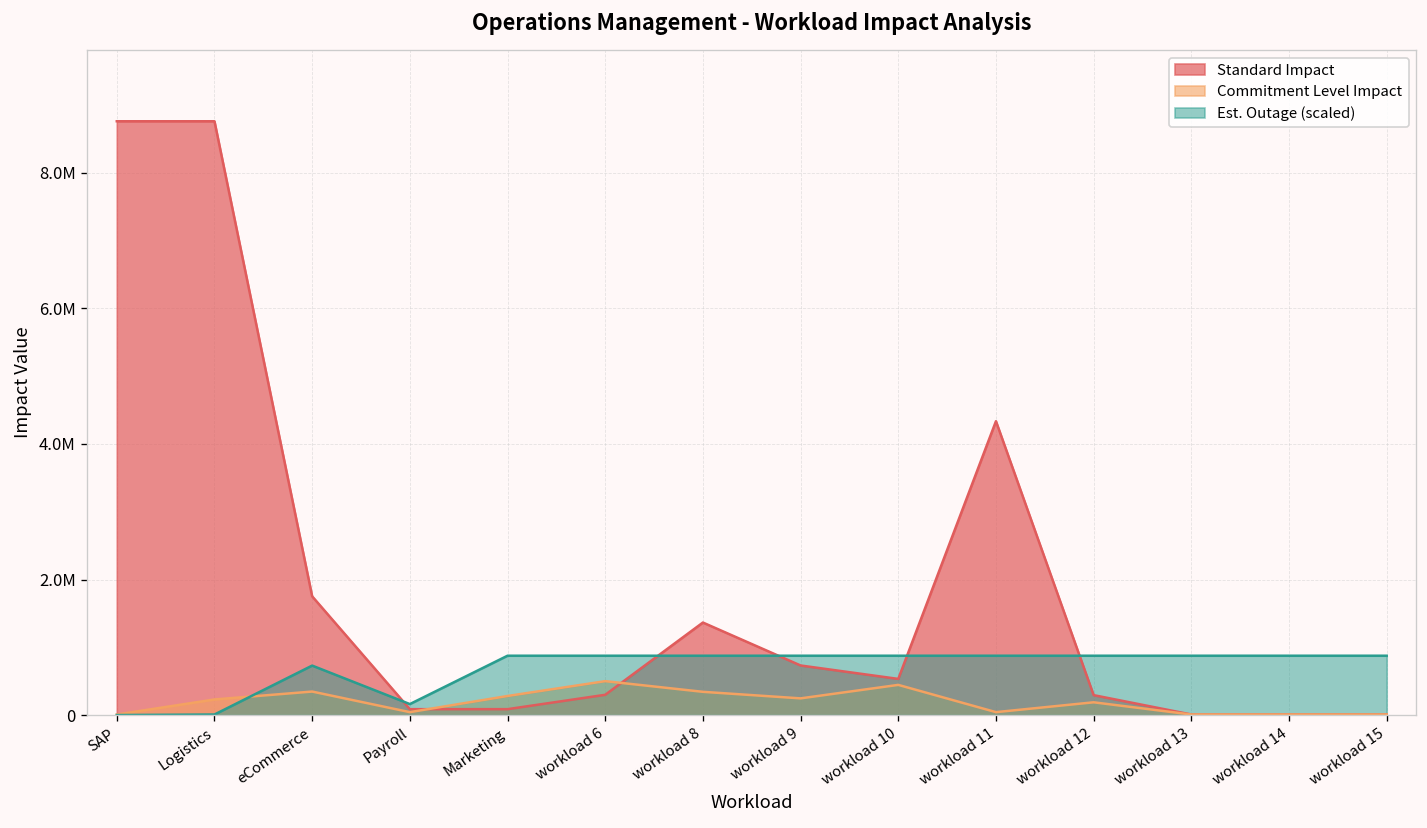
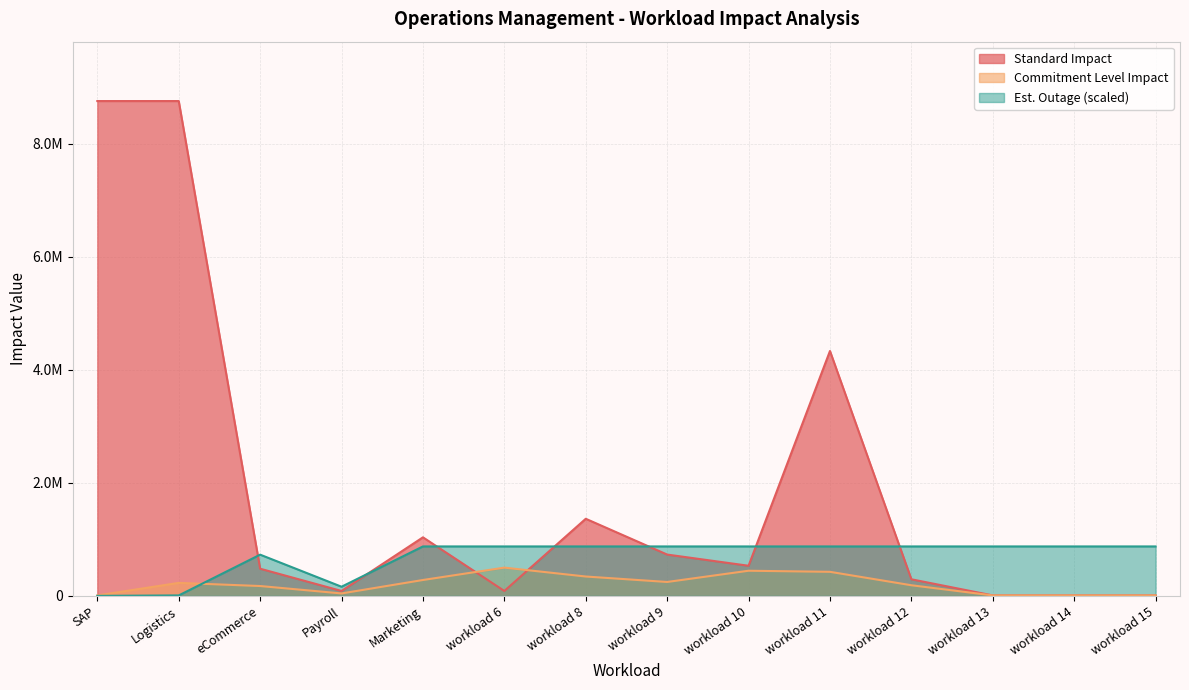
Standard Impact, eCommerce: 1800000 -> 500000
Commitment Level Impact, eCommerce: 300000 -> 200000
Standard Impact, Marketing: 100000 -> 1000000
Standard Impact, workload 6: 300000 -> 100000
Commitment Level Impact, workload 11: 0 -> 400000
